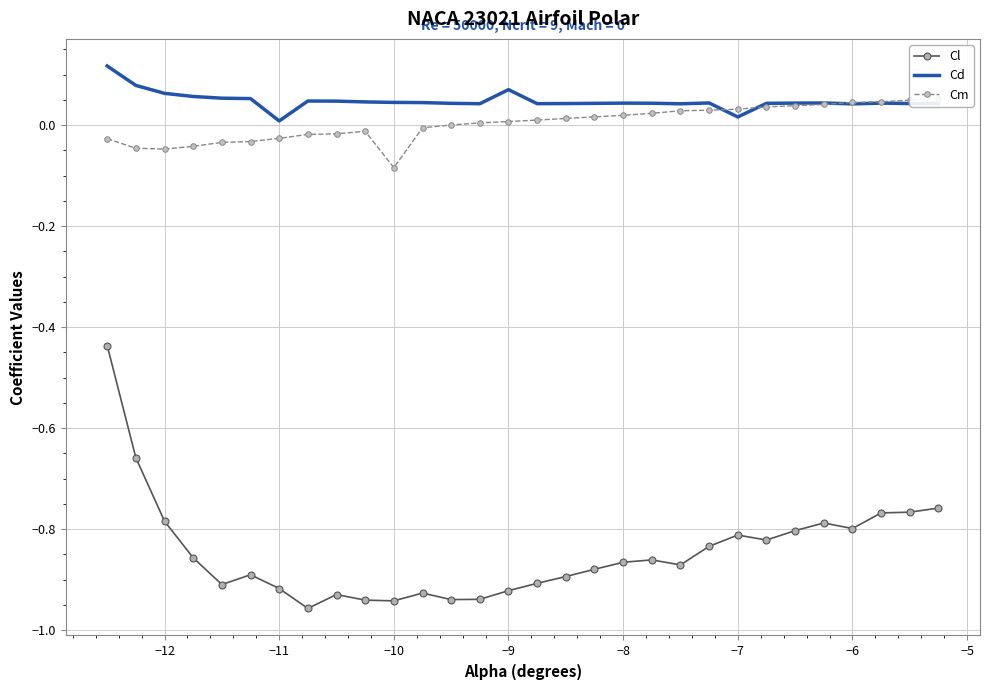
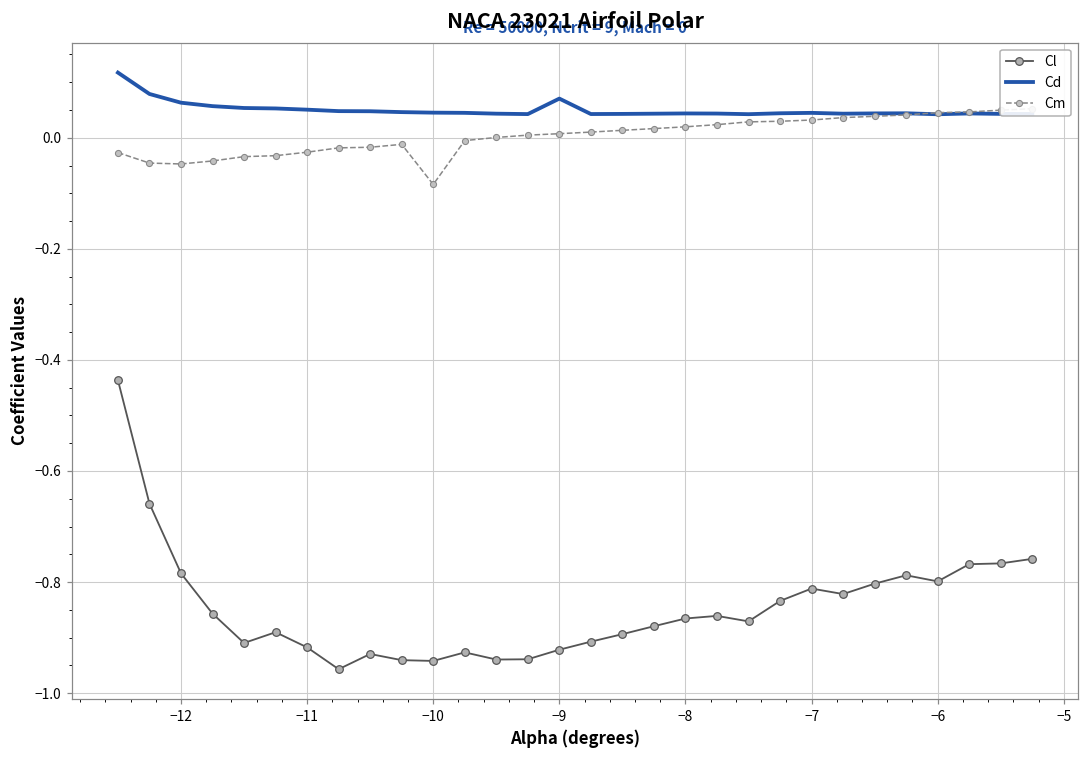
Cd, −11: 0.01 -> 0.05
Cd, −7: 0.02 -> 0.04
